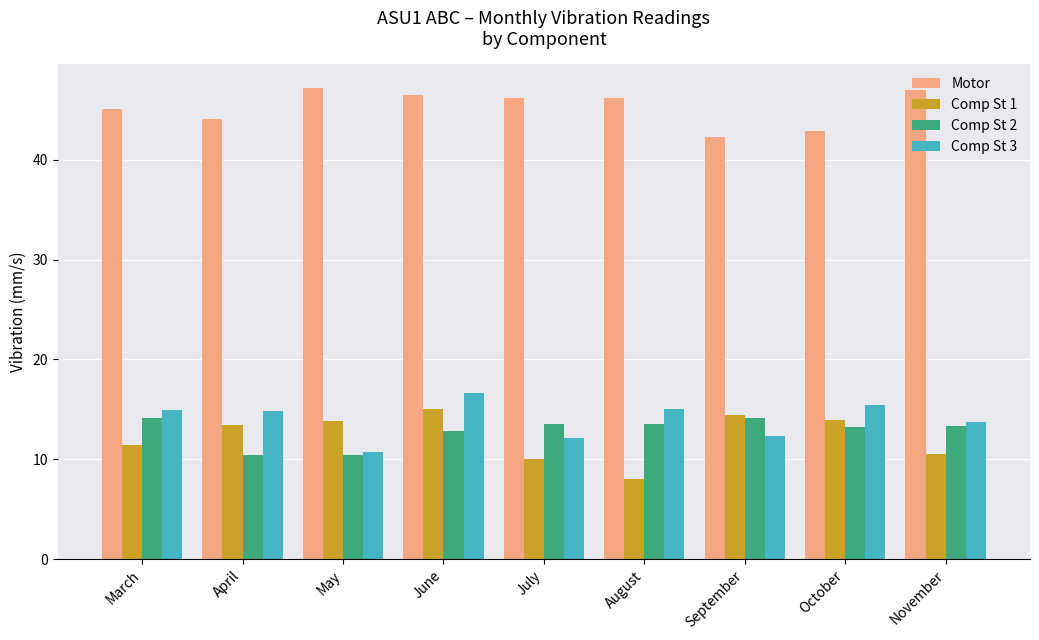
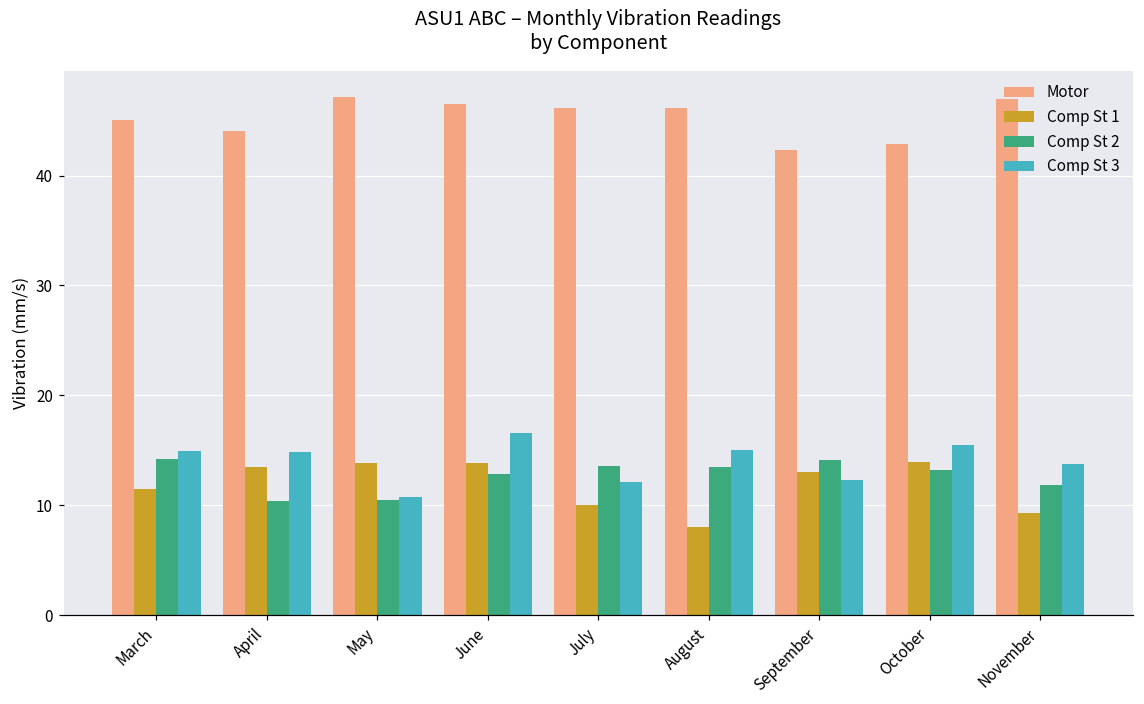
Comp St 1, June: 15 -> 14
Comp St 1, September: 14 -> 13
Comp St 1, November: 11 -> 9
Comp St 2, November: 13 -> 12
